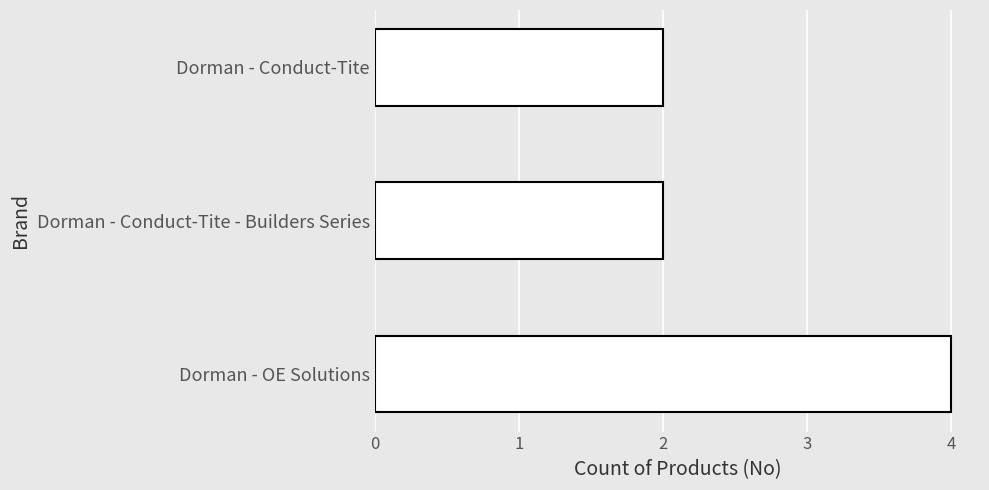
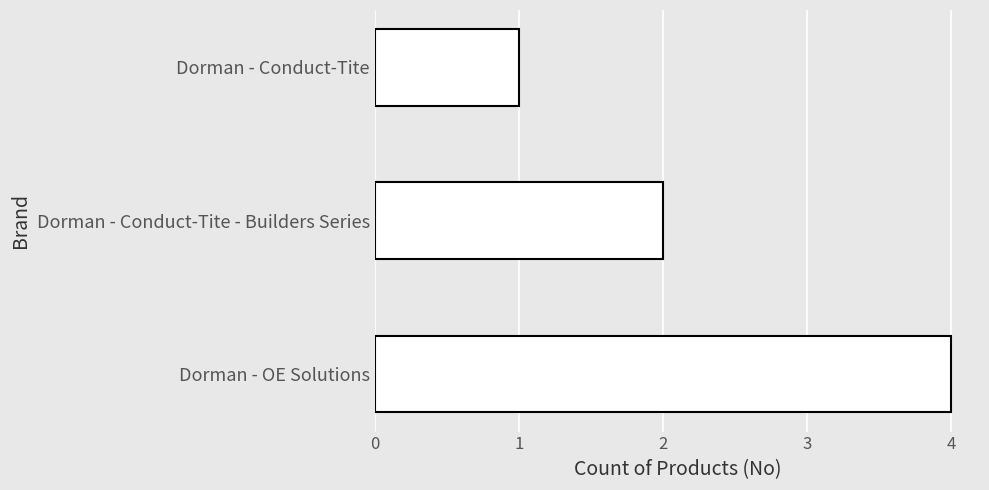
Dorman - Conduct-Tite: 2 -> 1
